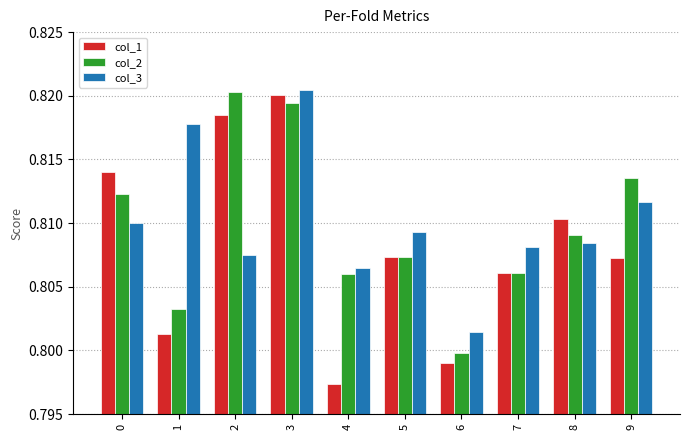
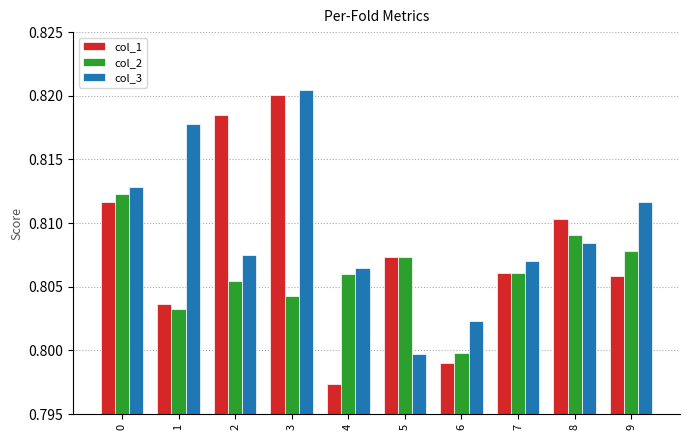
col_1, 0: 0.8140 -> 0.8116
col_3, 0: 0.8100 -> 0.8129
col_1, 1: 0.8013 -> 0.8036
col_2, 2: 0.8203 -> 0.8054
col_2, 3: 0.8194 -> 0.8043
col_3, 5: 0.8093 -> 0.7997
col_3, 6: 0.8014 -> 0.8023
col_3, 7: 0.8081 -> 0.8070
col_1, 9: 0.8073 -> 0.8058
col_2, 9: 0.8135 -> 0.8078
